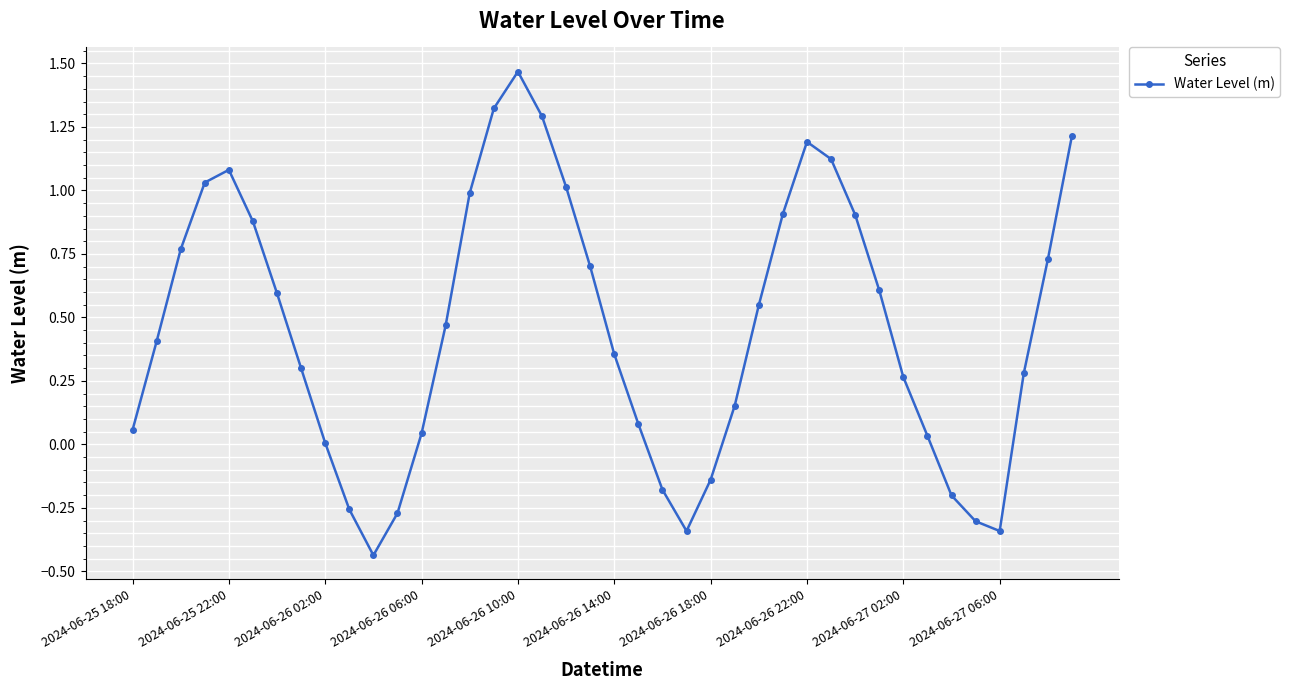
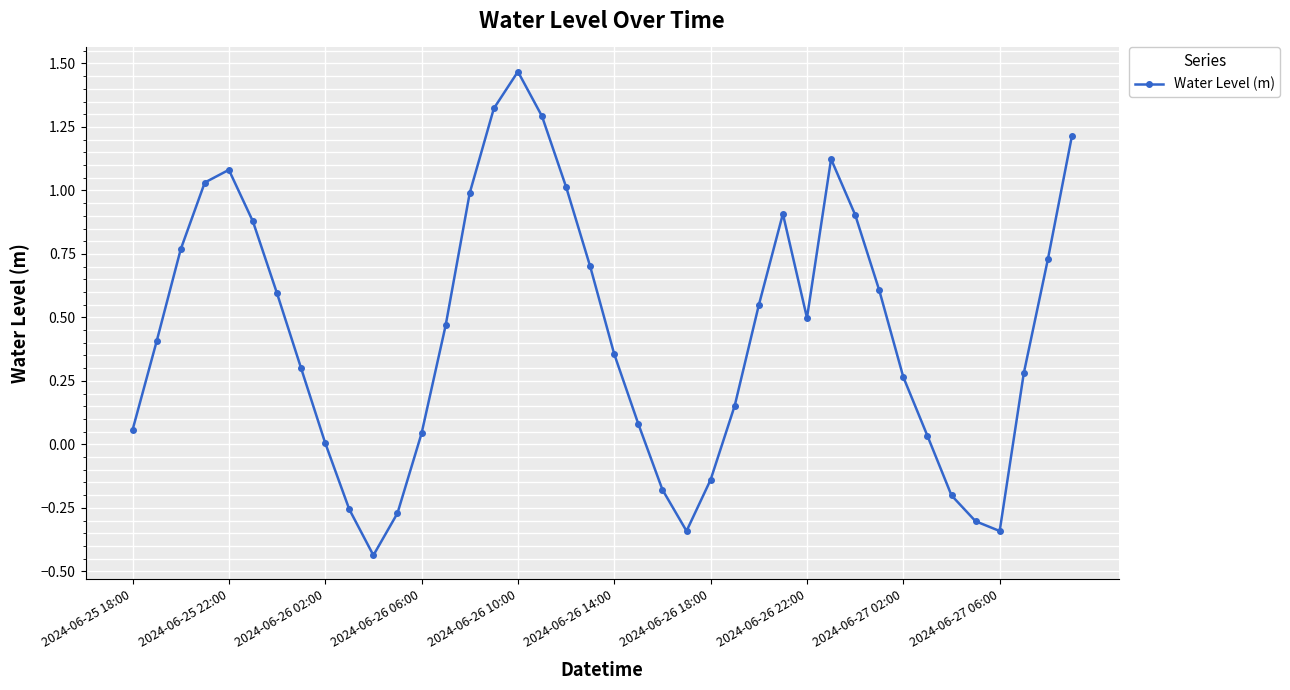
2024-06-26 22:00: 1.19 -> 0.50
